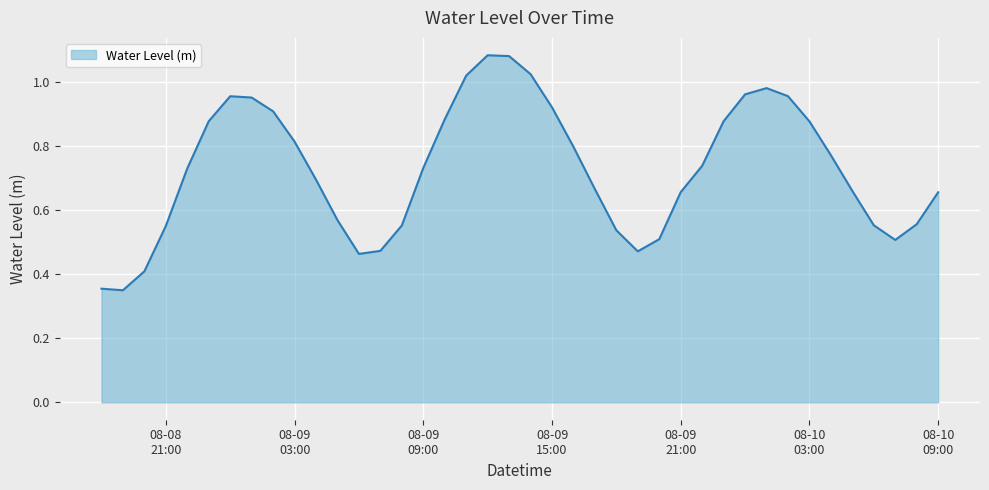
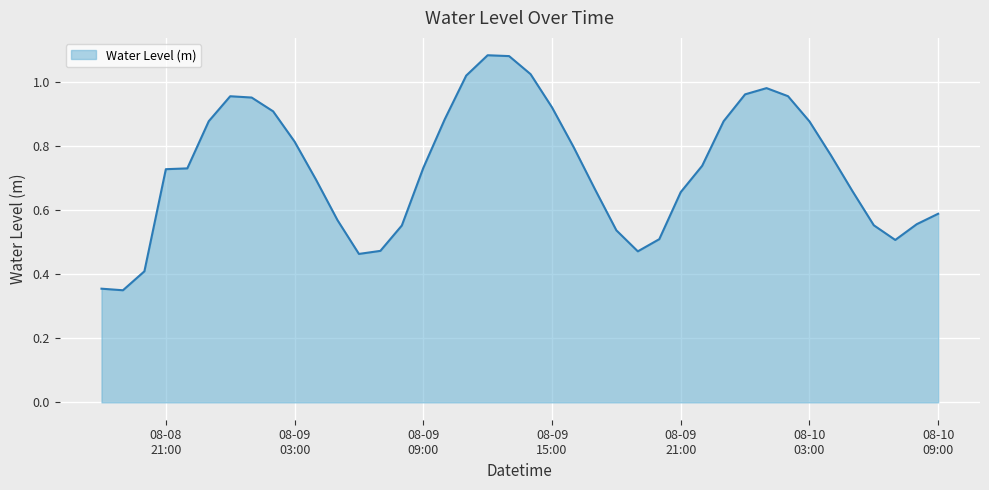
08-08 21:00: 0.55 -> 0.73
08-10 09:00: 0.66 -> 0.59
